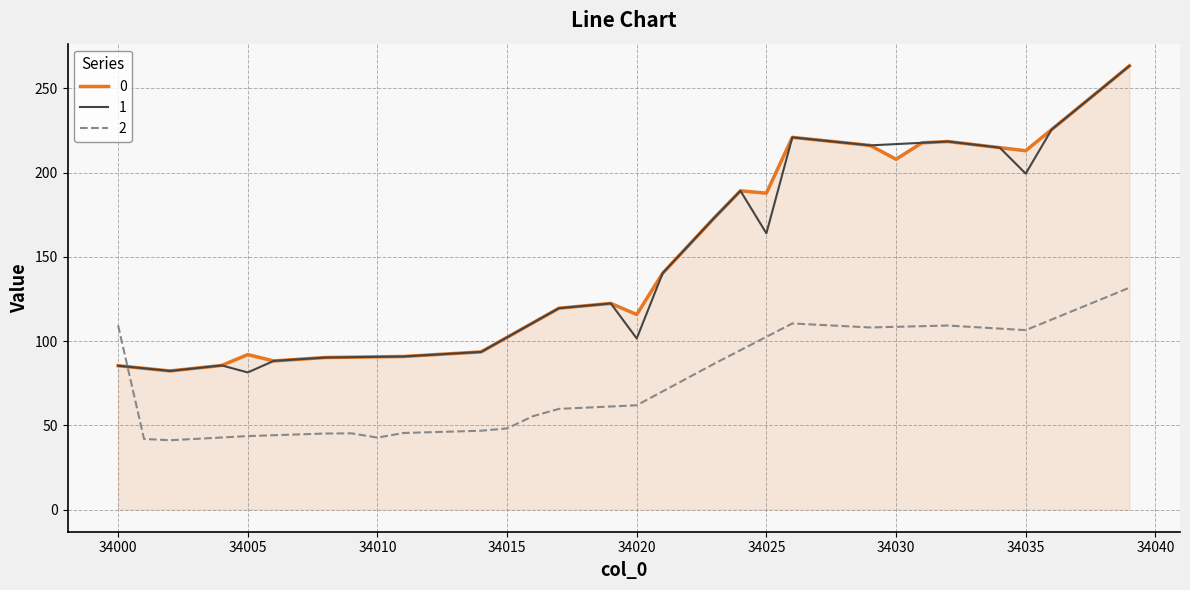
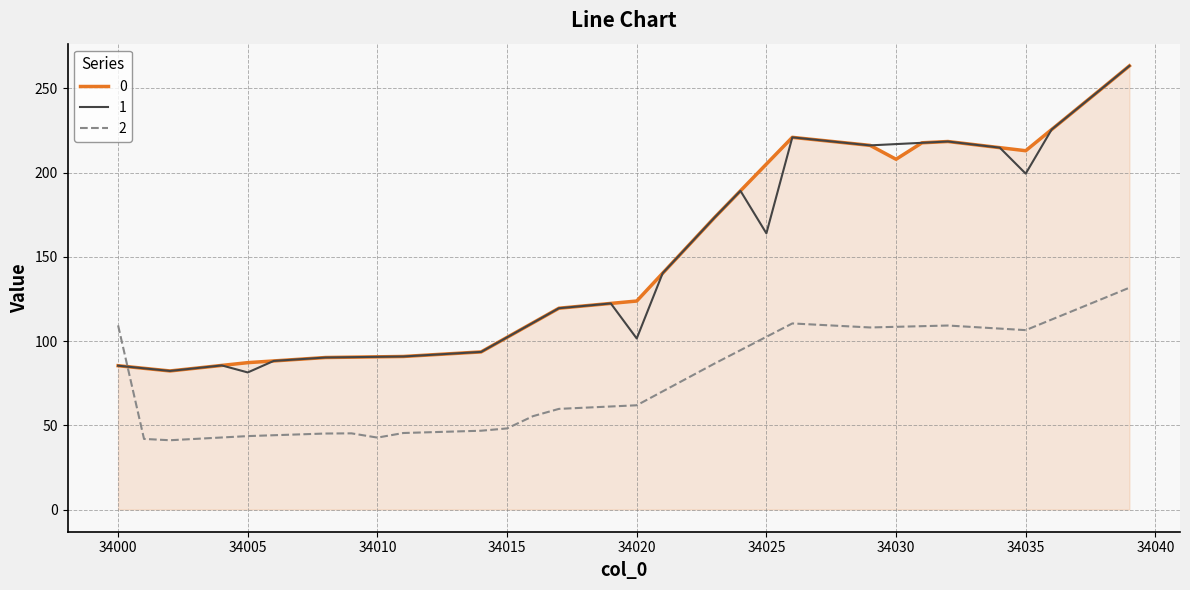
0, 34005: 92 -> 87
0, 34020: 116 -> 124
0, 34025: 188 -> 205
